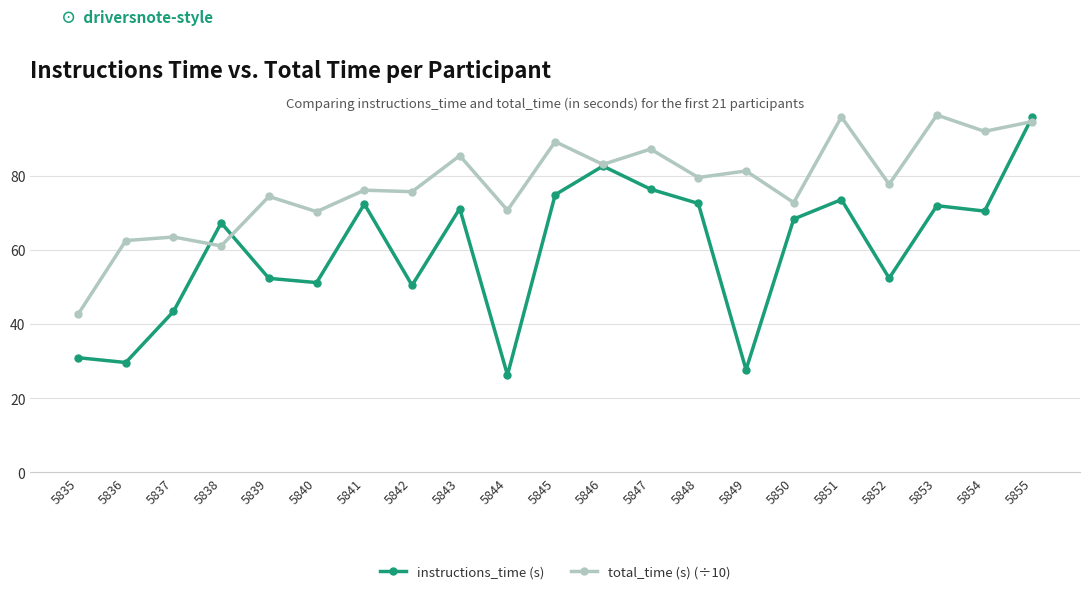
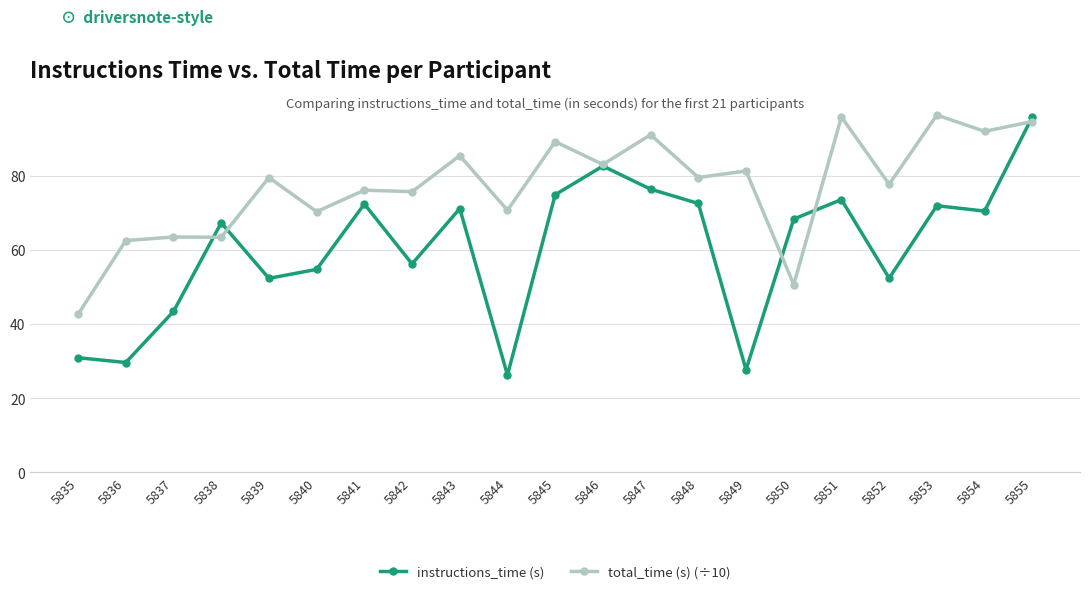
total_time (s) (÷10), 5838: 61 -> 63
total_time (s) (÷10), 5839: 74 -> 80
instructions_time (s), 5840: 51 -> 55
instructions_time (s), 5842: 50 -> 56
total_time (s) (÷10), 5847: 87 -> 91
total_time (s) (÷10), 5850: 73 -> 51
